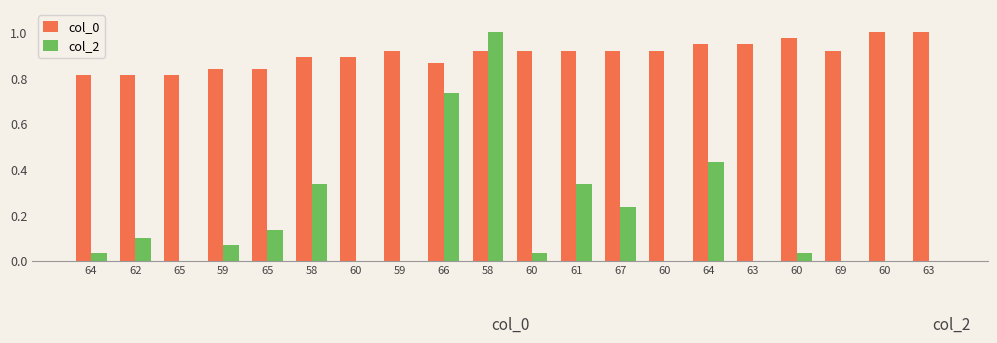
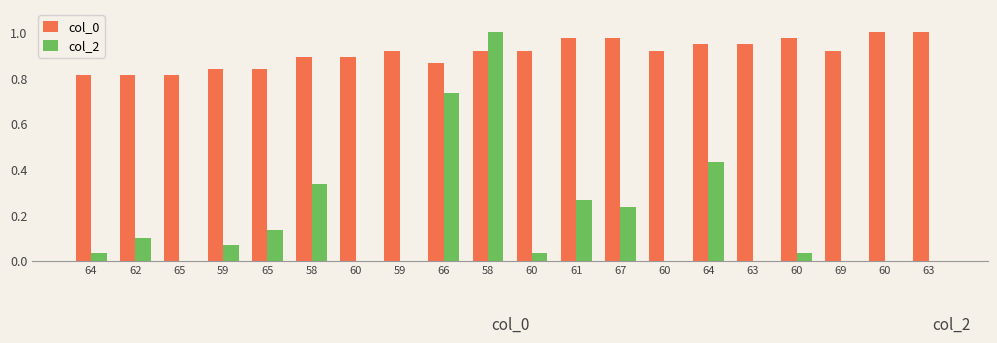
col_0, 61: 0.92 -> 0.97
col_2, 61: 0.33 -> 0.27
col_0, 67: 0.92 -> 0.97
